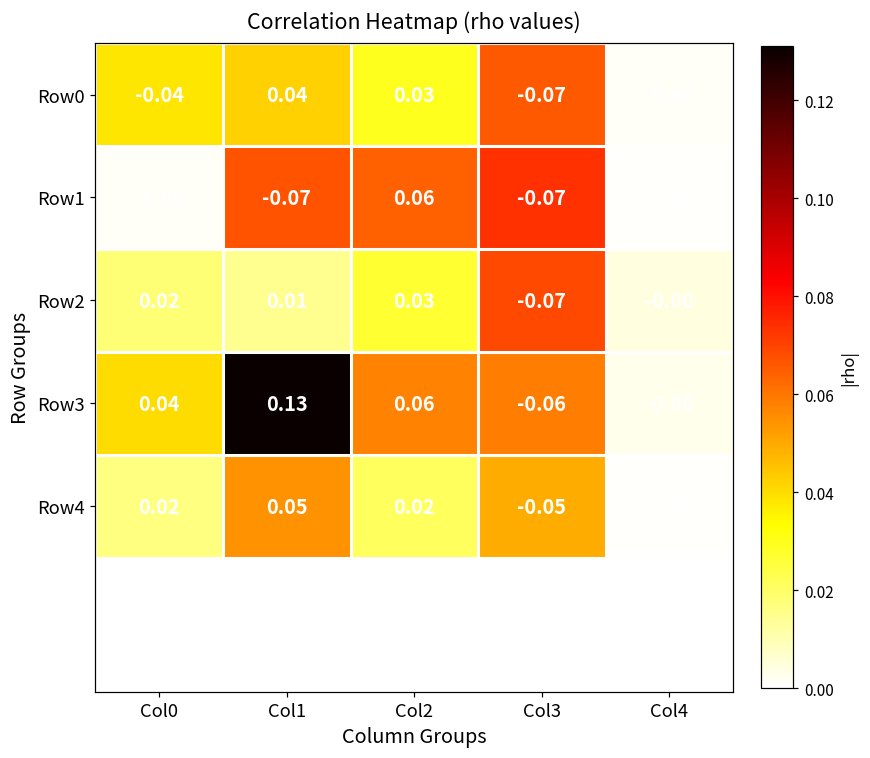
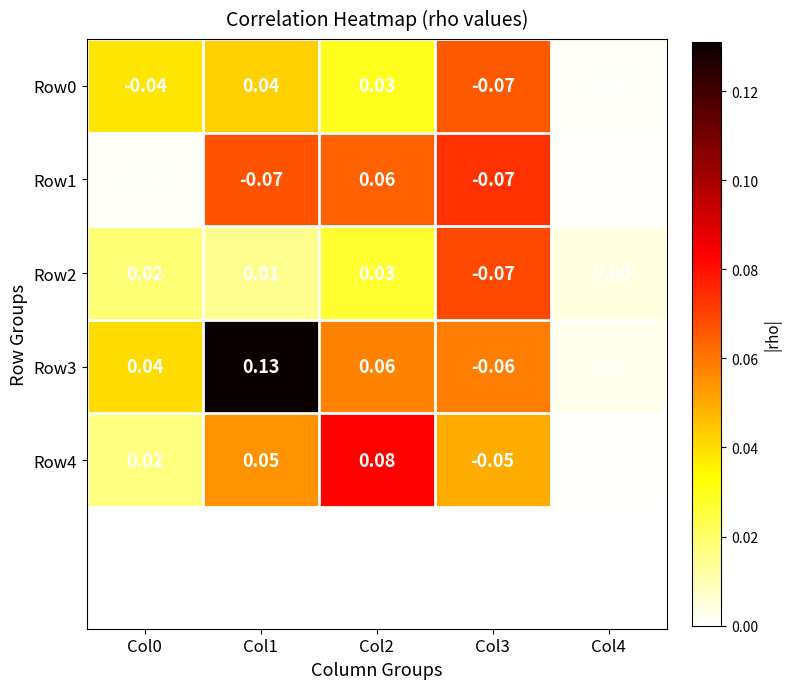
Row4, Col2: 0.02 -> 0.08
